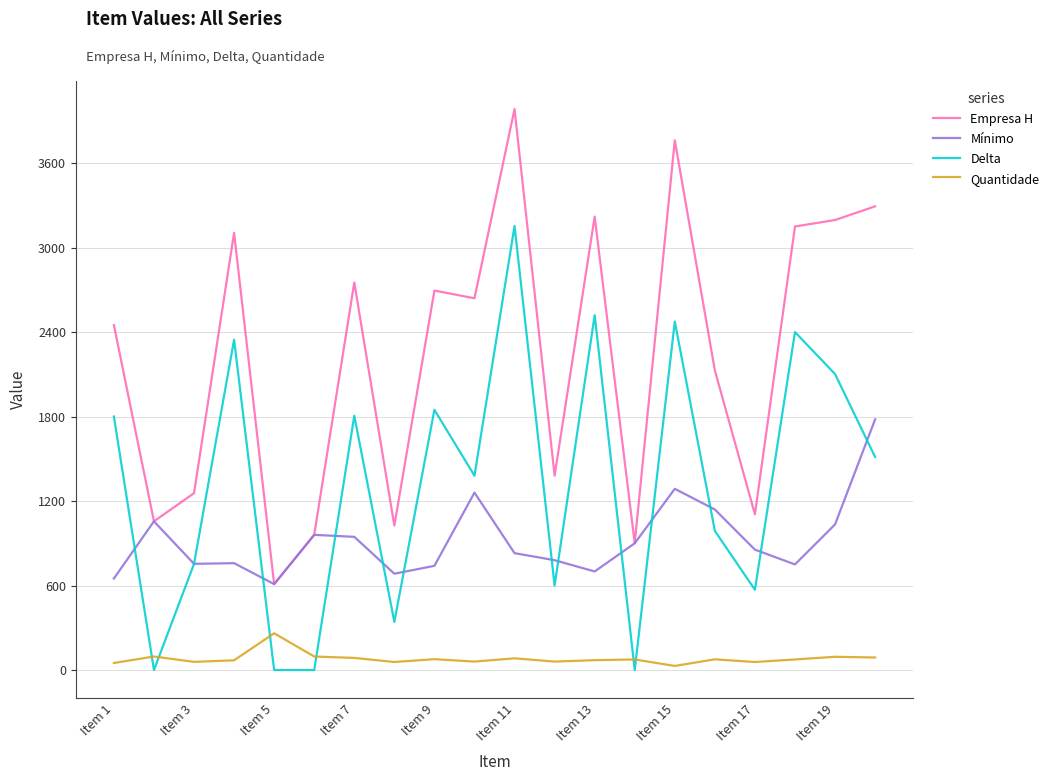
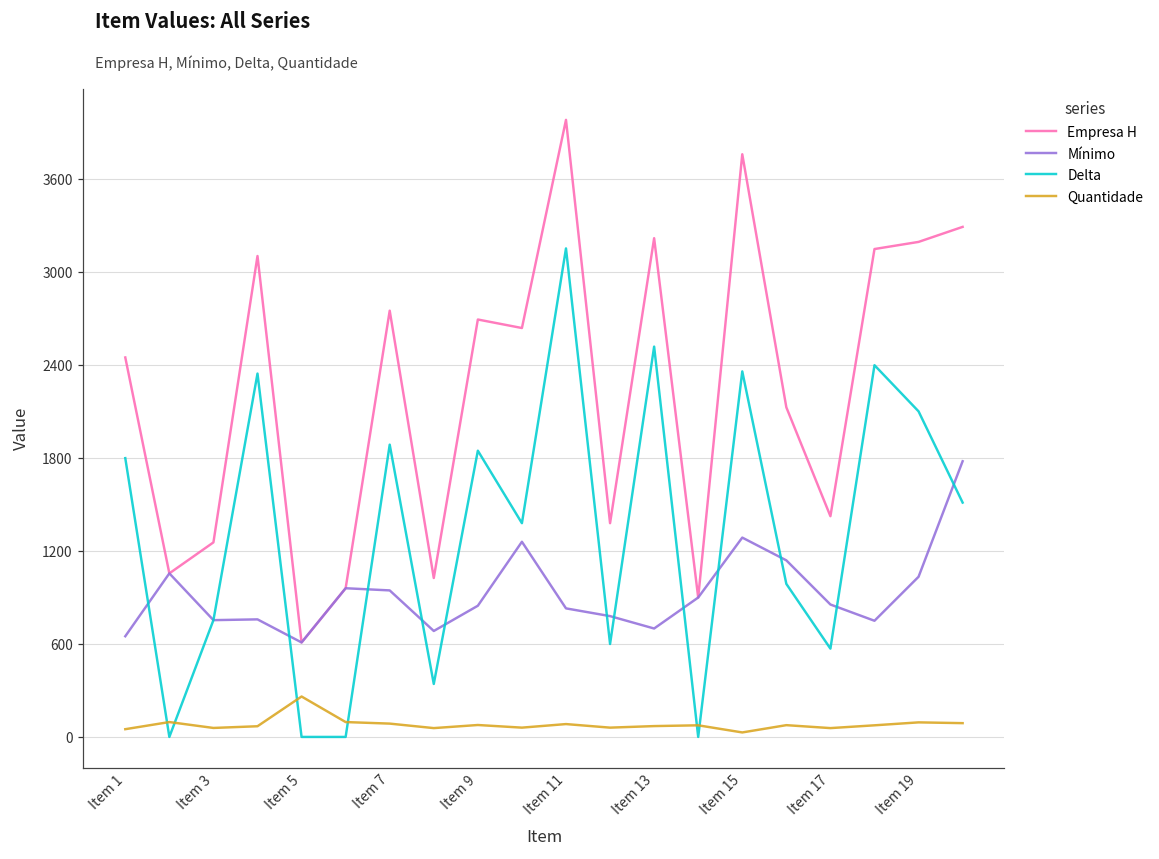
Delta, Item 7: 1810 -> 1890
Mínimo, Item 9: 740 -> 850
Delta, Item 15: 2480 -> 2360
Empresa H, Item 17: 1110 -> 1430
